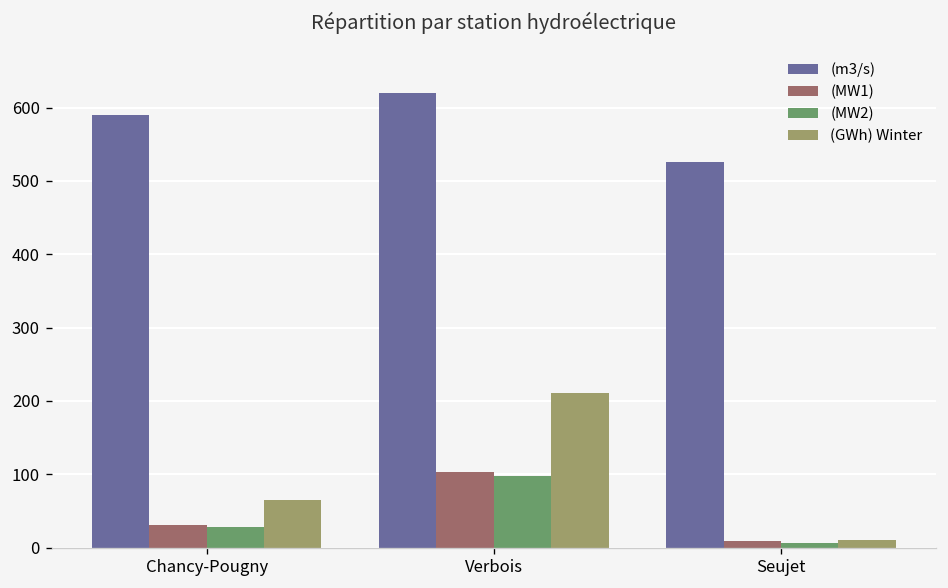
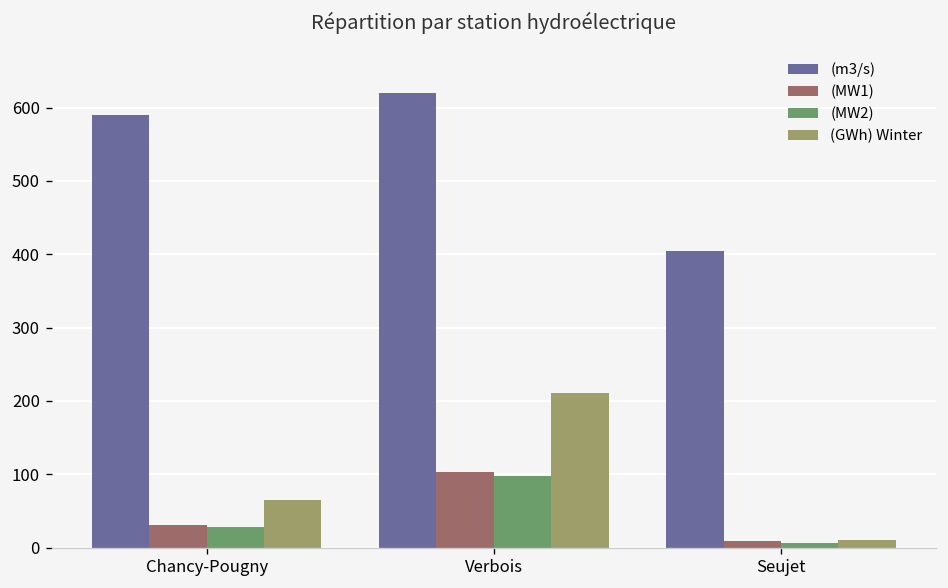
(m3/s), Seujet: 530 -> 410
